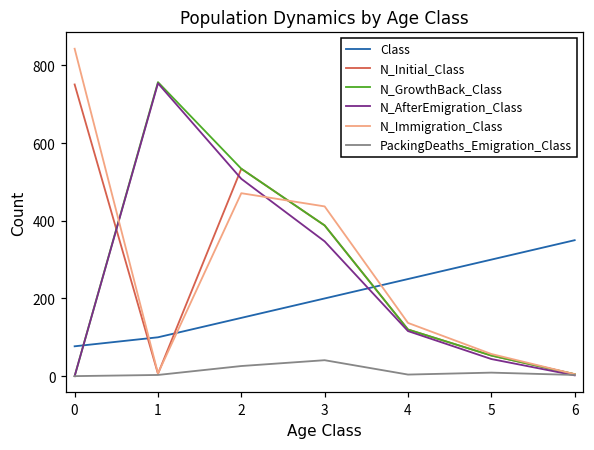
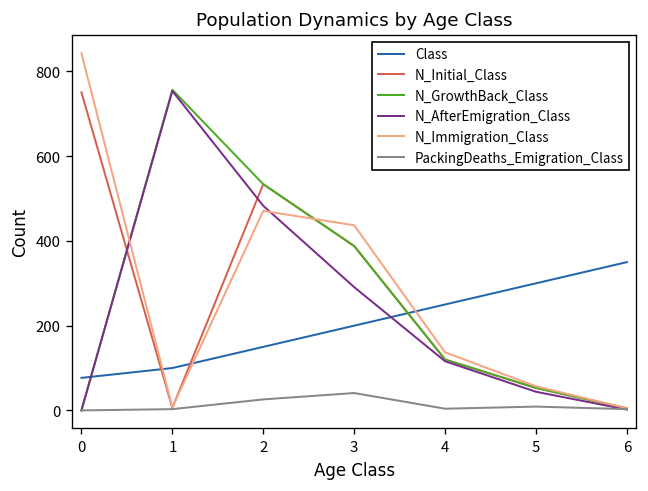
N_AfterEmigration_Class, 2: 510 -> 480
N_AfterEmigration_Class, 3: 350 -> 290
